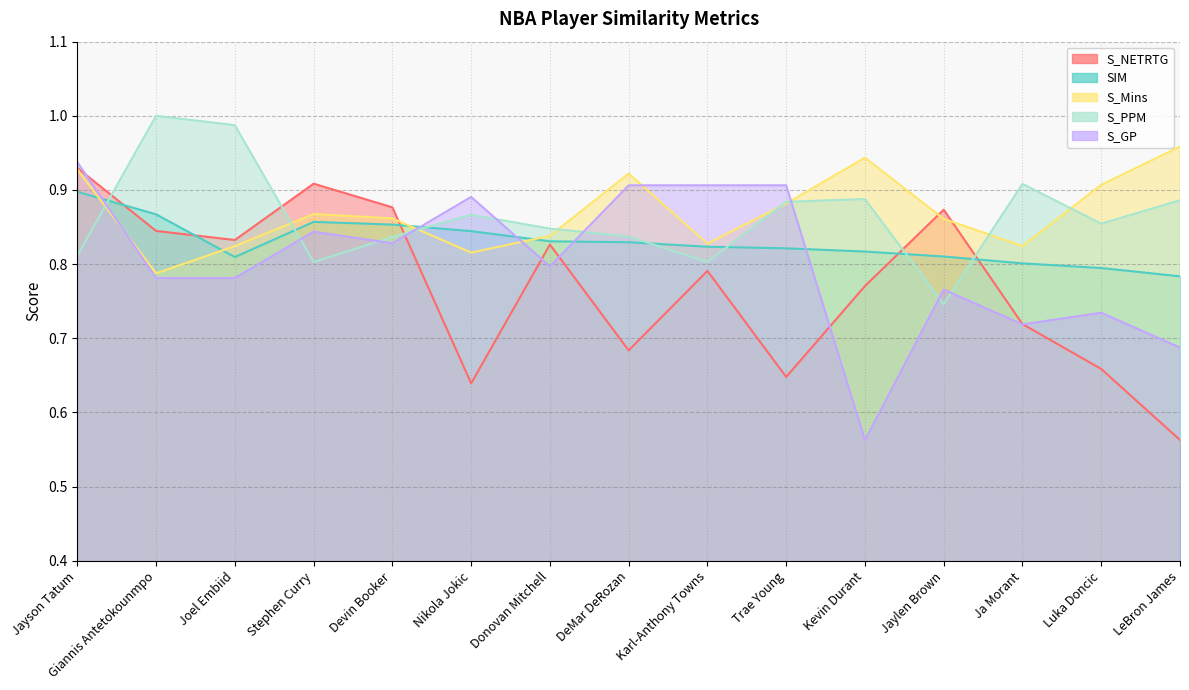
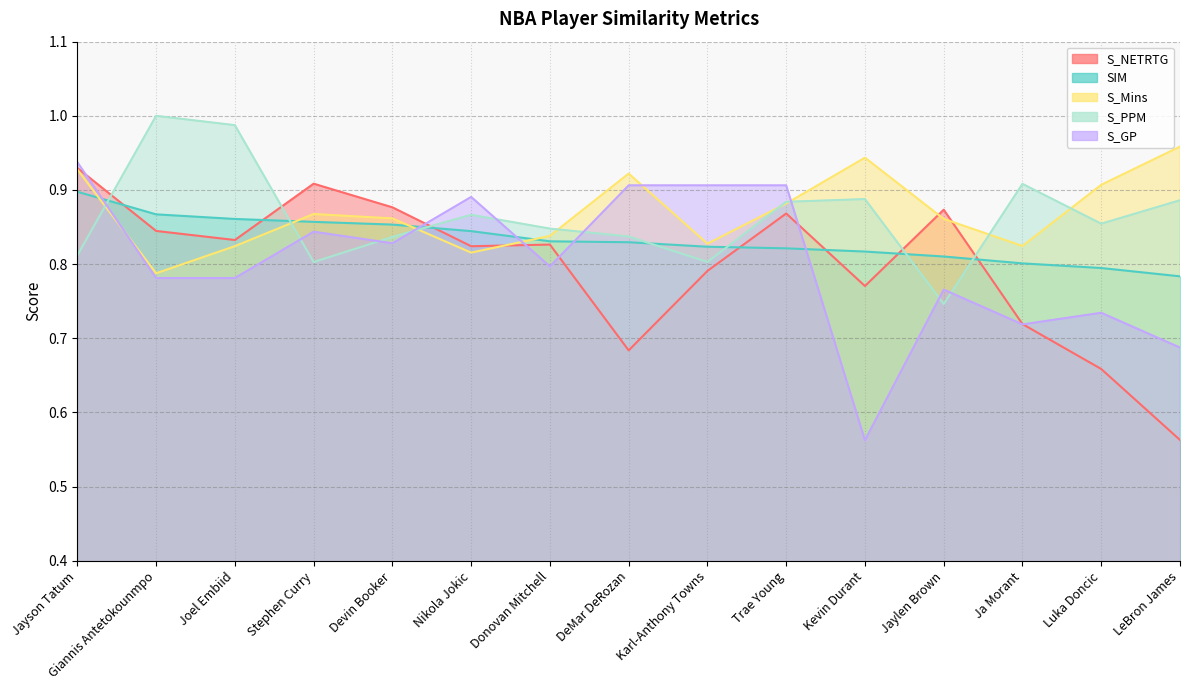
SIM, Joel Embiid: 0.81 -> 0.86
S_NETRTG, Nikola Jokic: 0.64 -> 0.82
S_NETRTG, Trae Young: 0.65 -> 0.87
